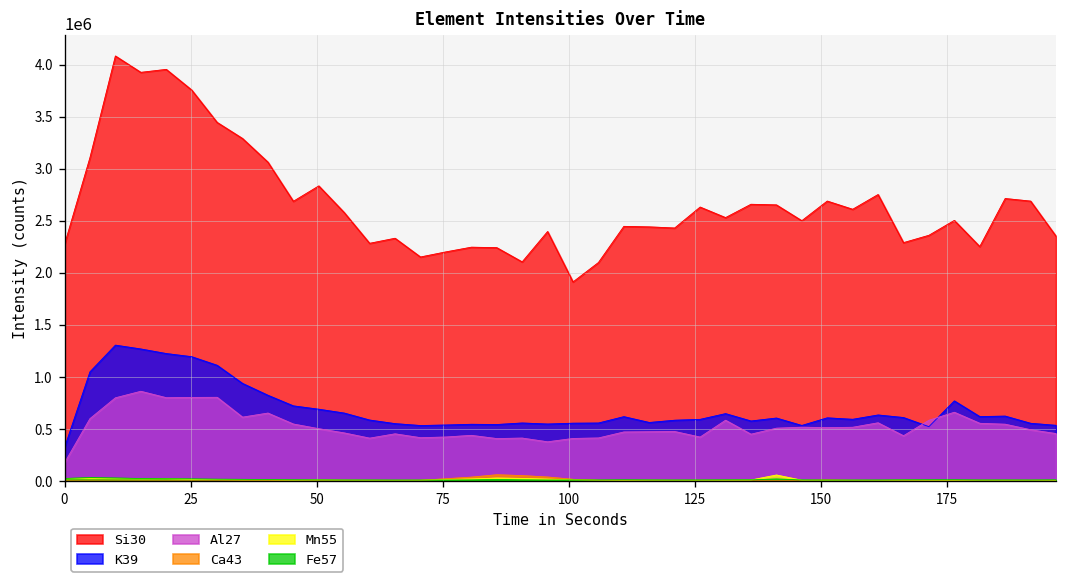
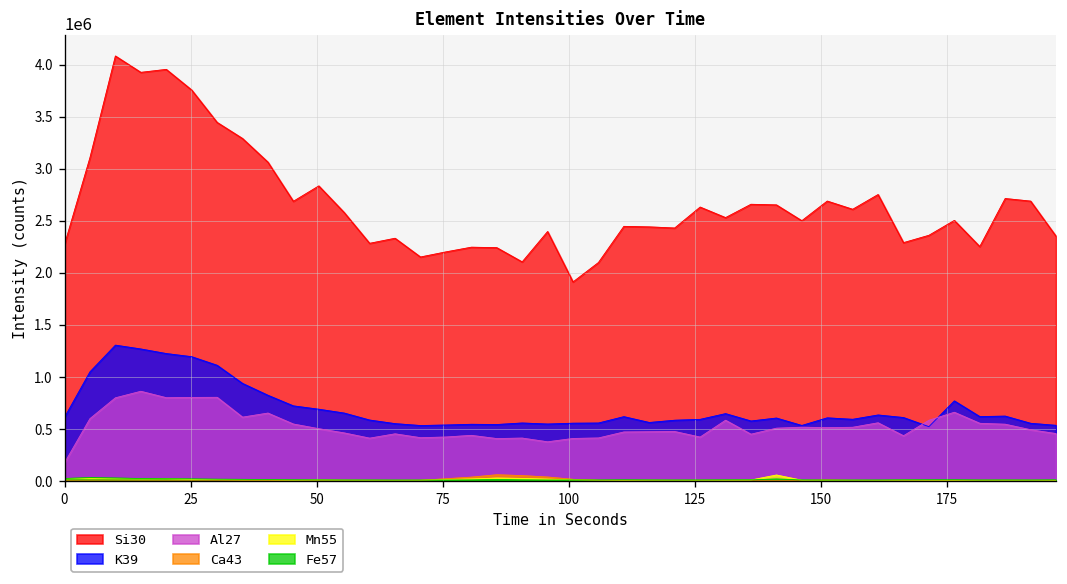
K39, 0: 300000 -> 600000
